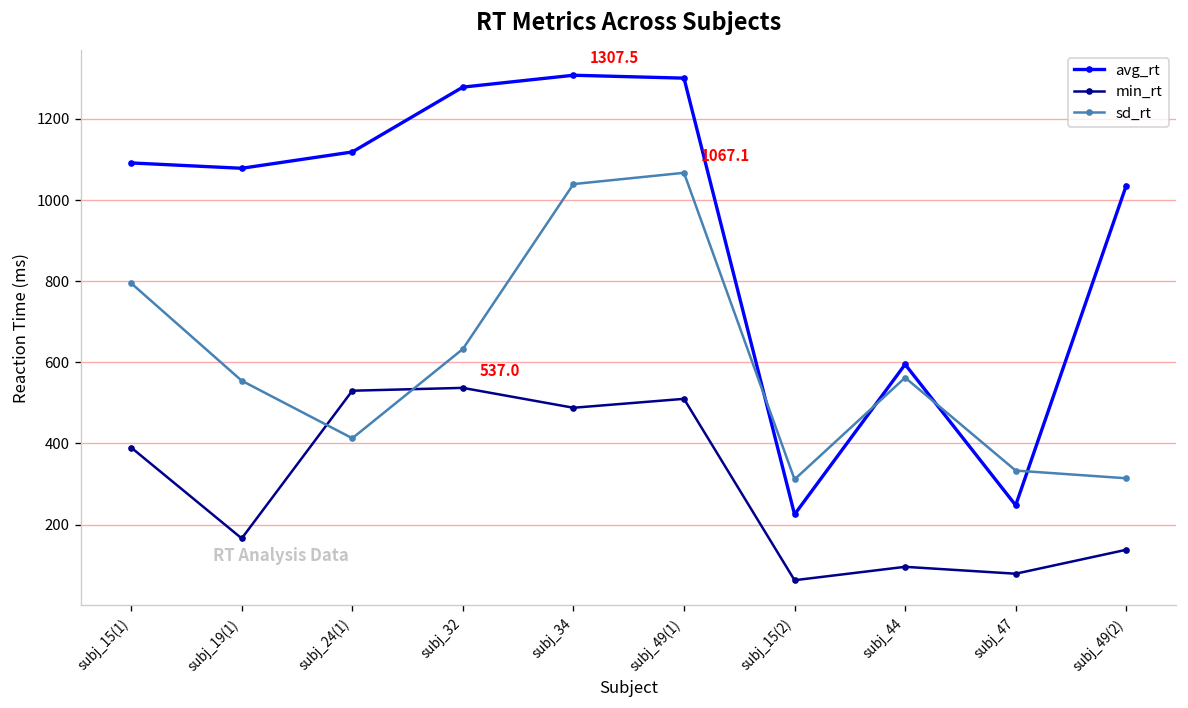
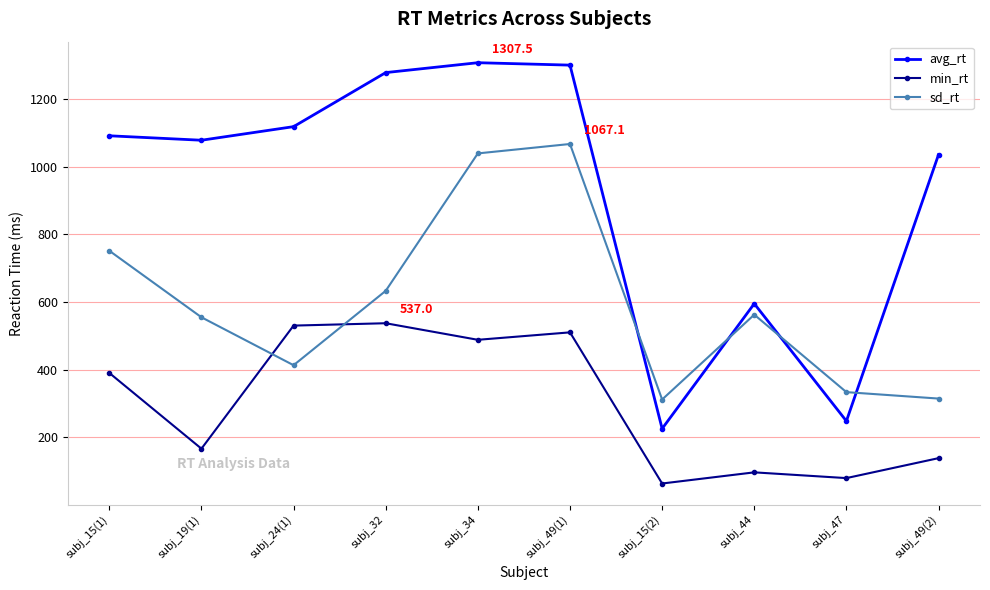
sd_rt, subj_15(1): 800 -> 750
